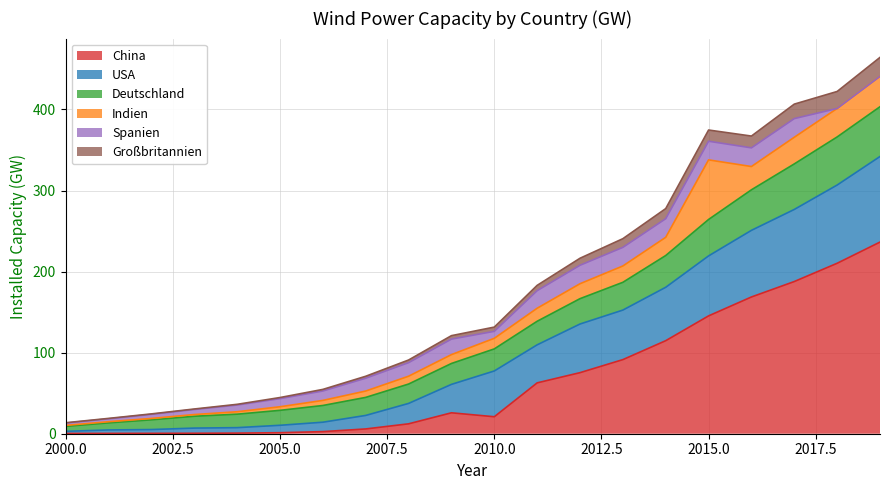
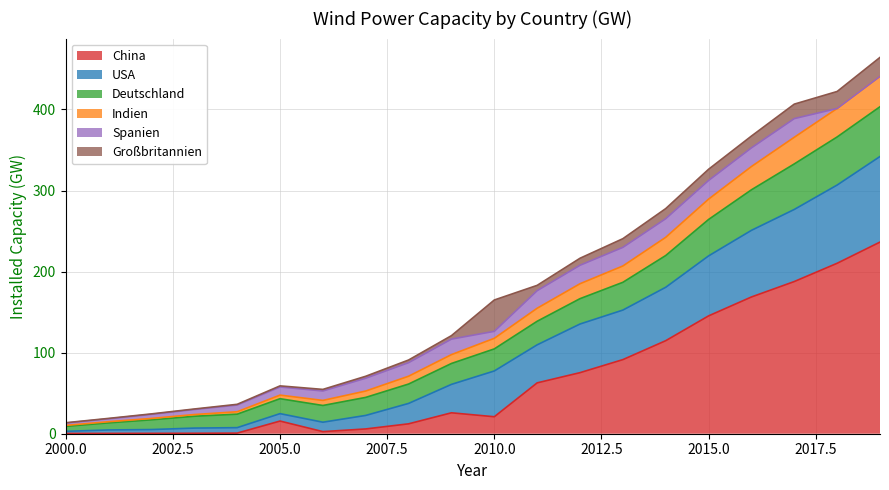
China, 2005.0: 0 -> 20
Großbritannien, 2010.0: 10 -> 40
Indien, 2015.0: 70 -> 30
